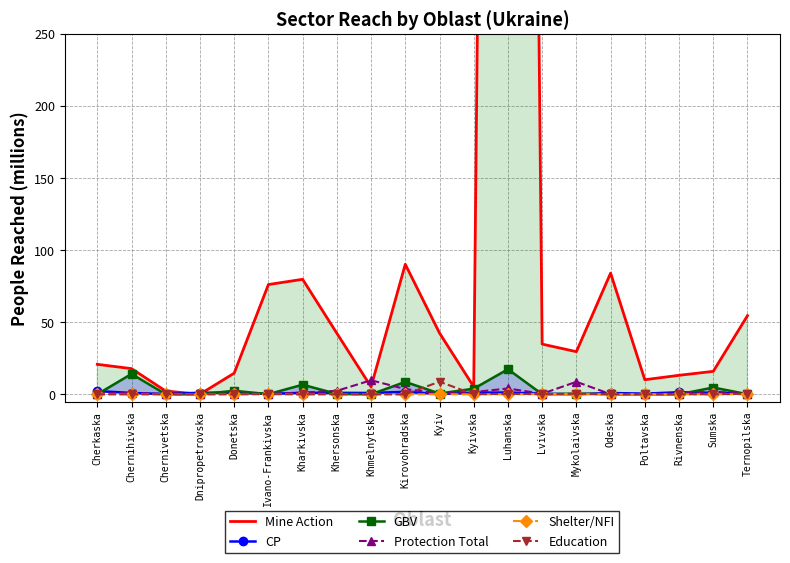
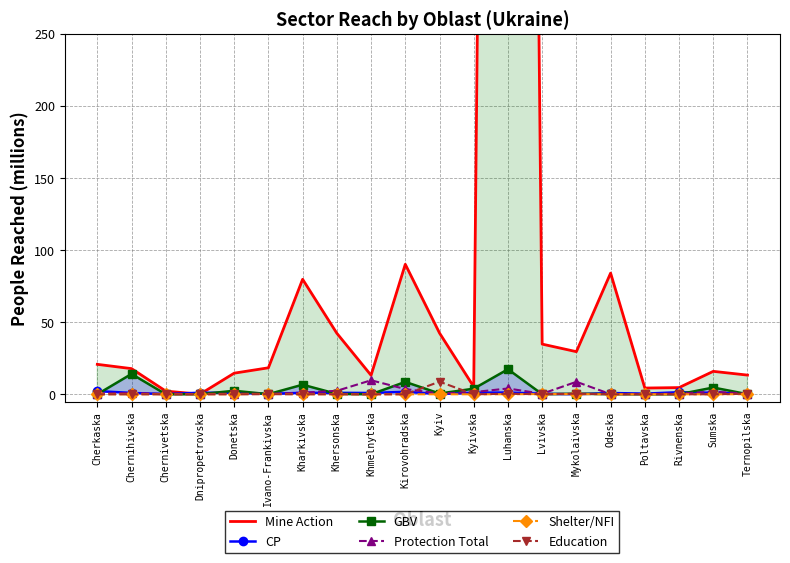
Mine Action, Ivano-Frankivska: 76 -> 18
Mine Action, Khmelnytska: 5 -> 13
Mine Action, Poltavska: 10 -> 4
Mine Action, Rivnenska: 13 -> 5
Mine Action, Ternopilska: 55 -> 13
